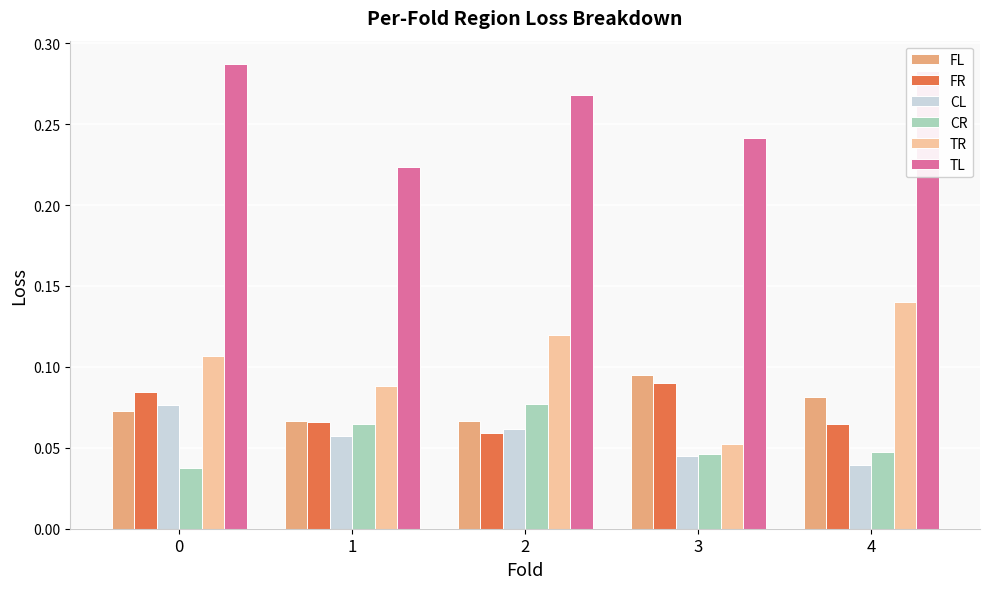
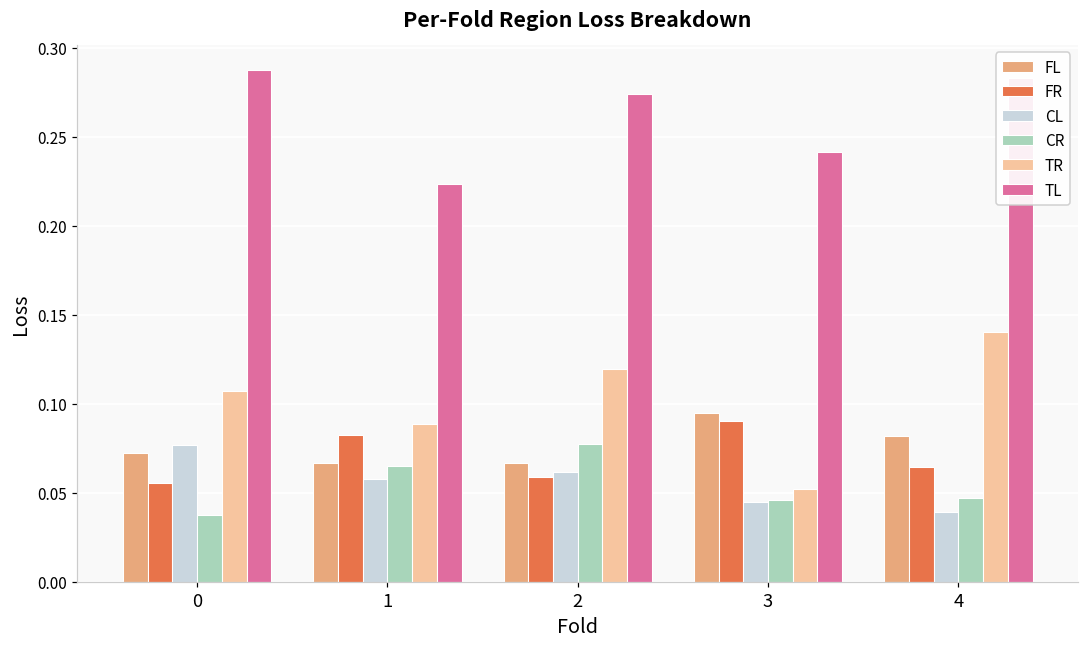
FR, 0: 0.084 -> 0.056
FR, 1: 0.066 -> 0.082
TL, 2: 0.268 -> 0.274
